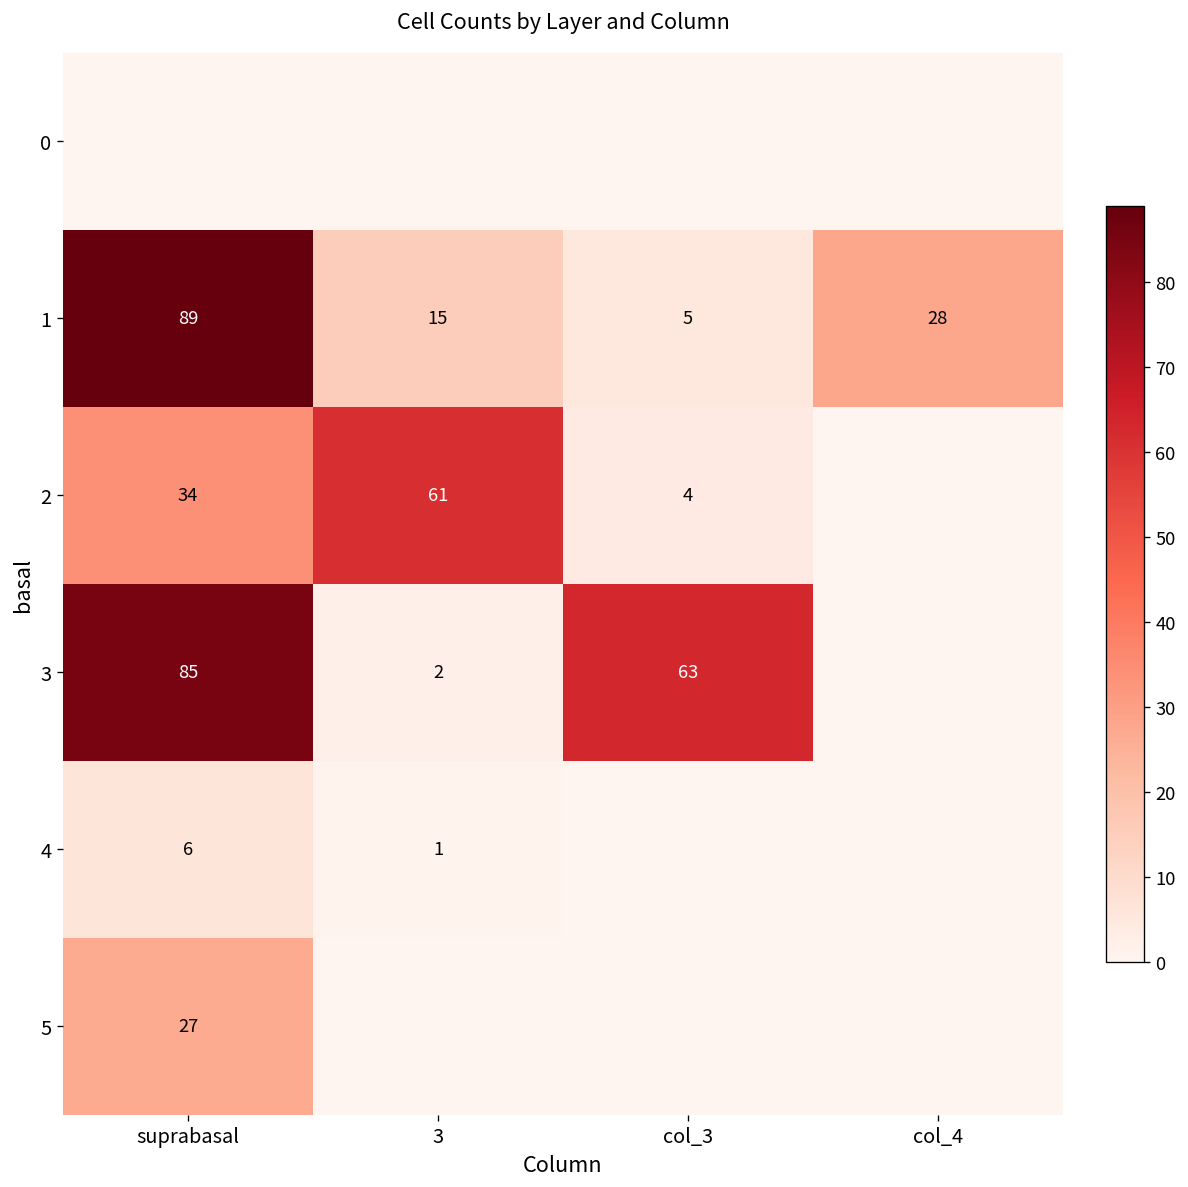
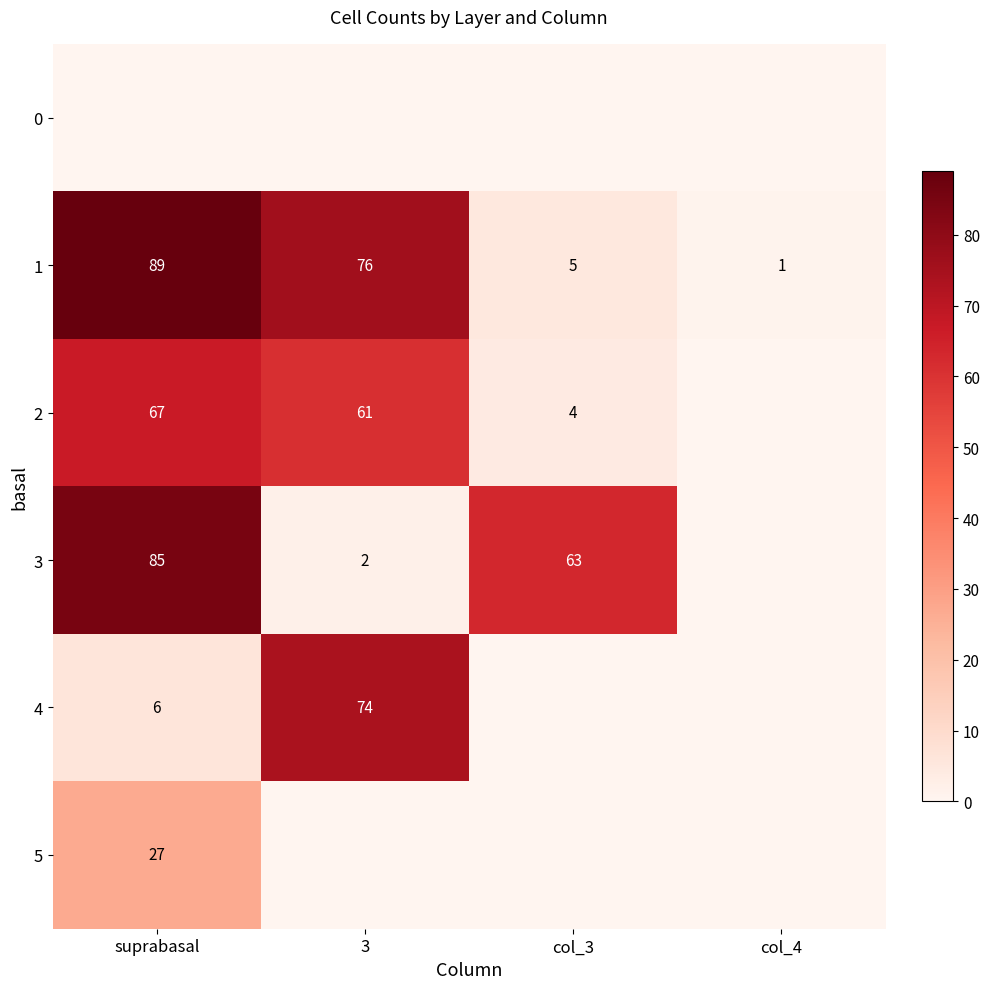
1, 3: 15 -> 76
1, col_4: 28 -> 1
2, suprabasal: 34 -> 67
4, 3: 1 -> 74
